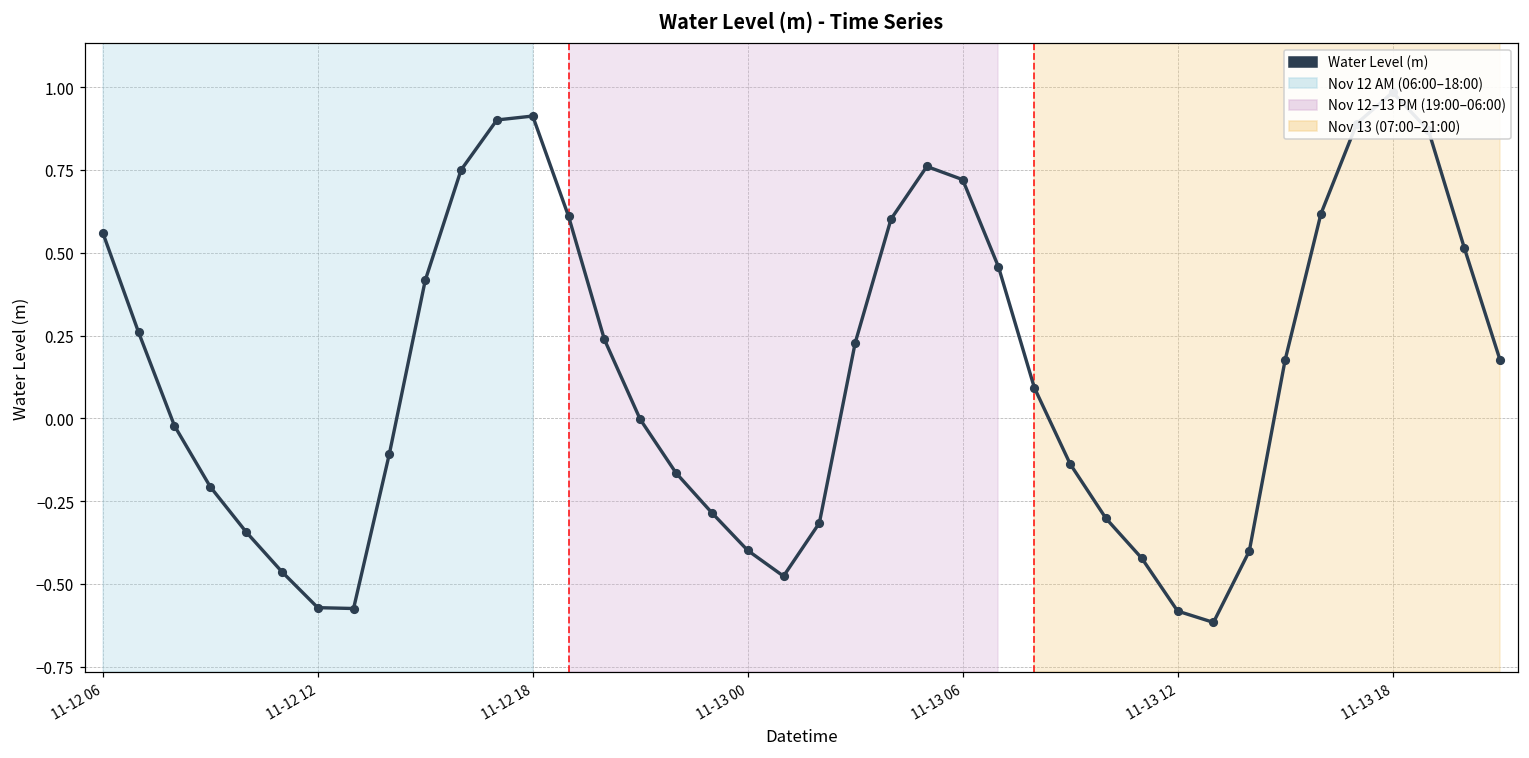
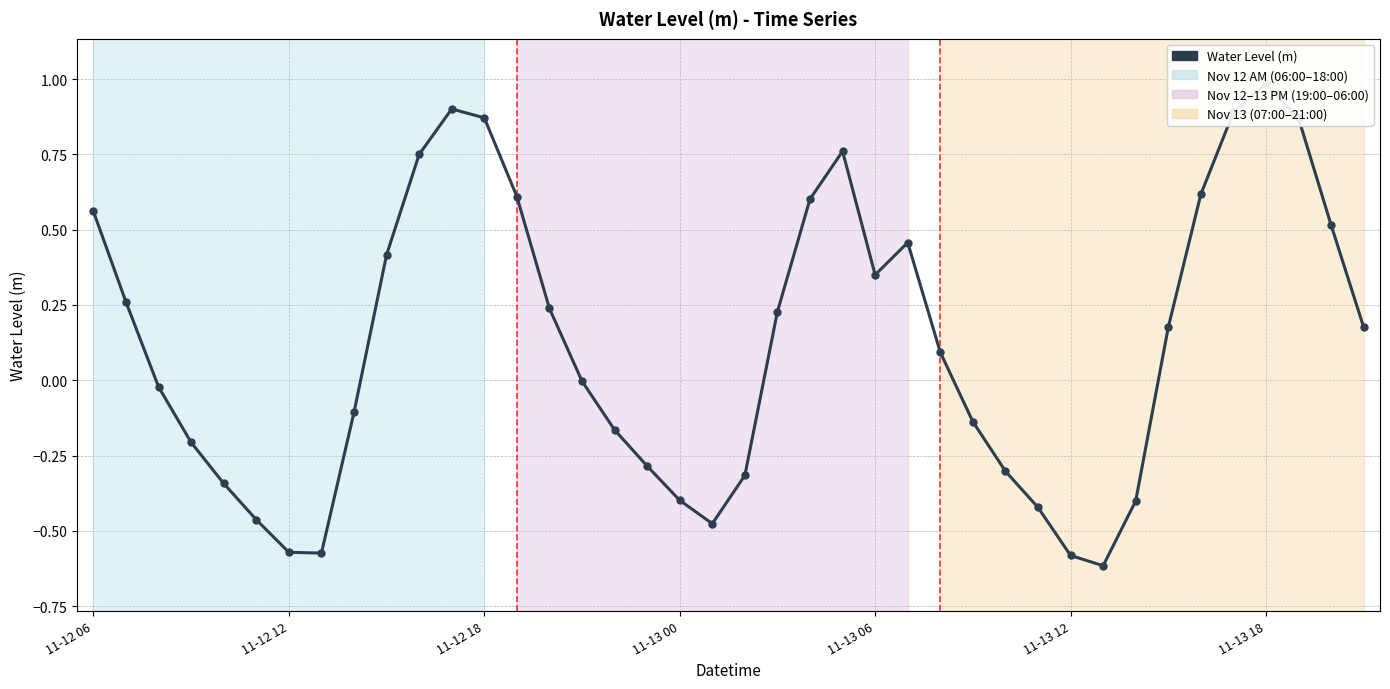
11-12 18: 0.91 -> 0.87
11-13 06: 0.72 -> 0.35
